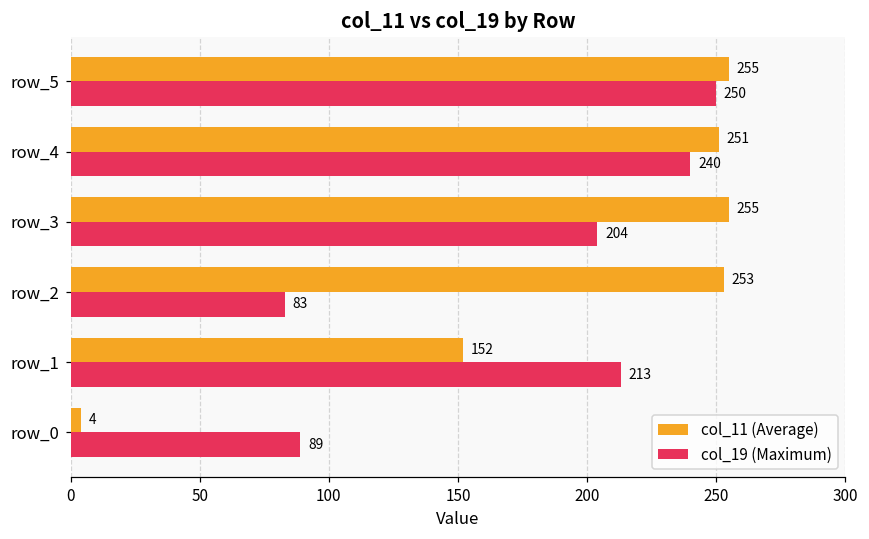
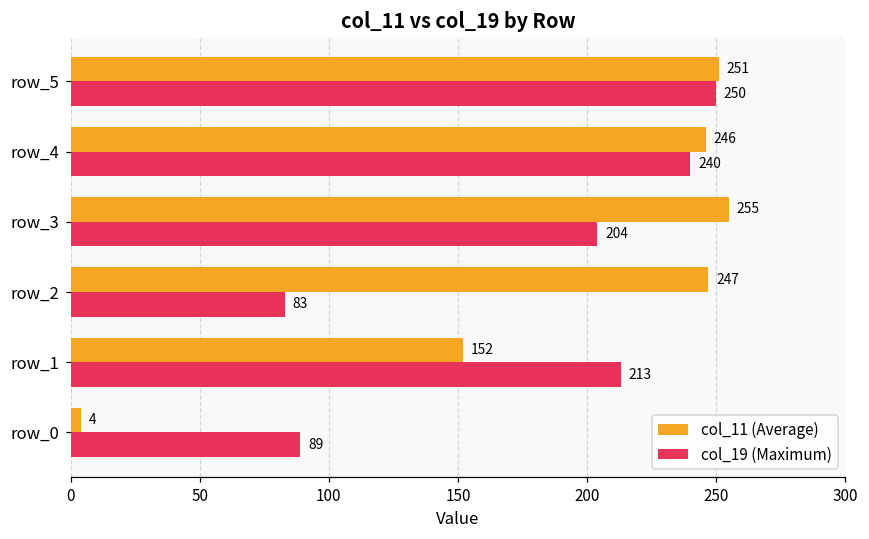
col_11 (Average), row_5: 255 -> 251
col_11 (Average), row_4: 251 -> 246
col_11 (Average), row_2: 253 -> 247
